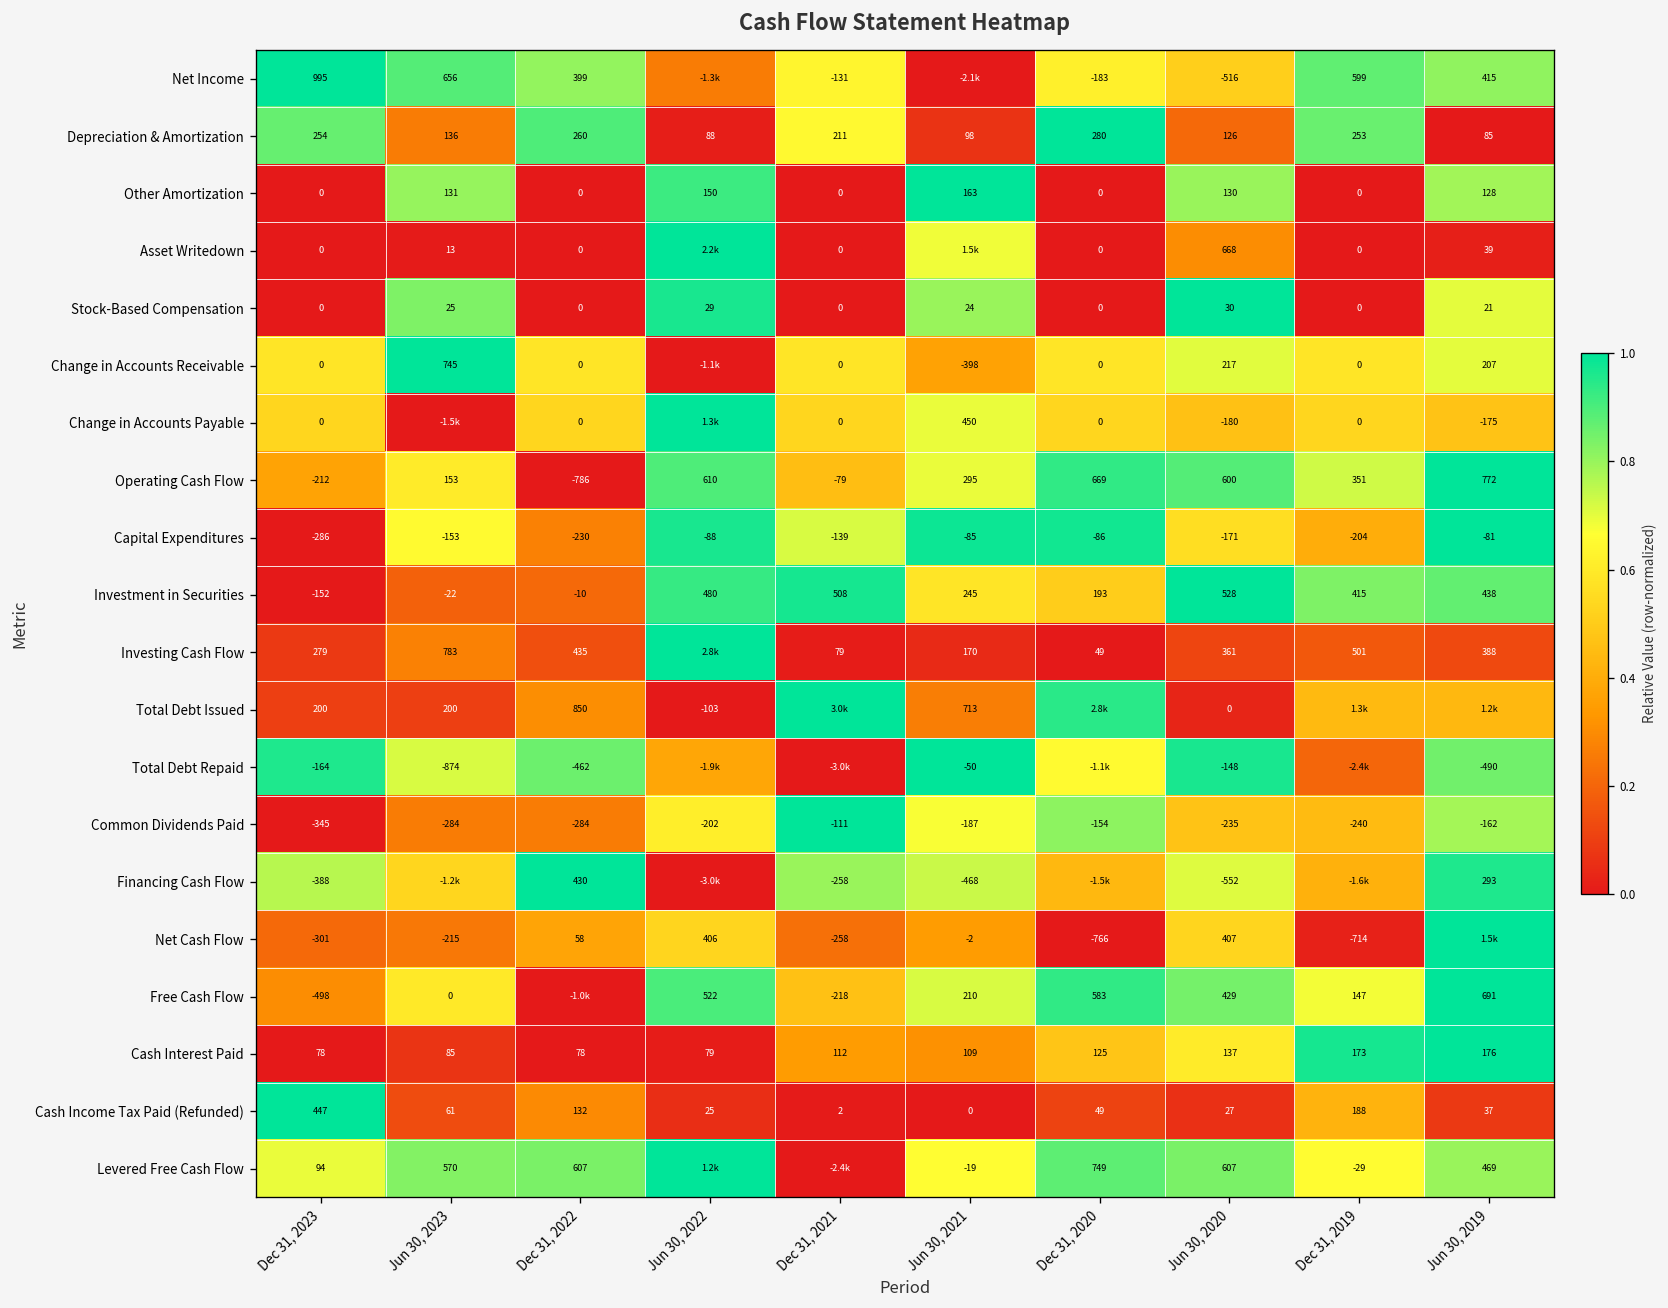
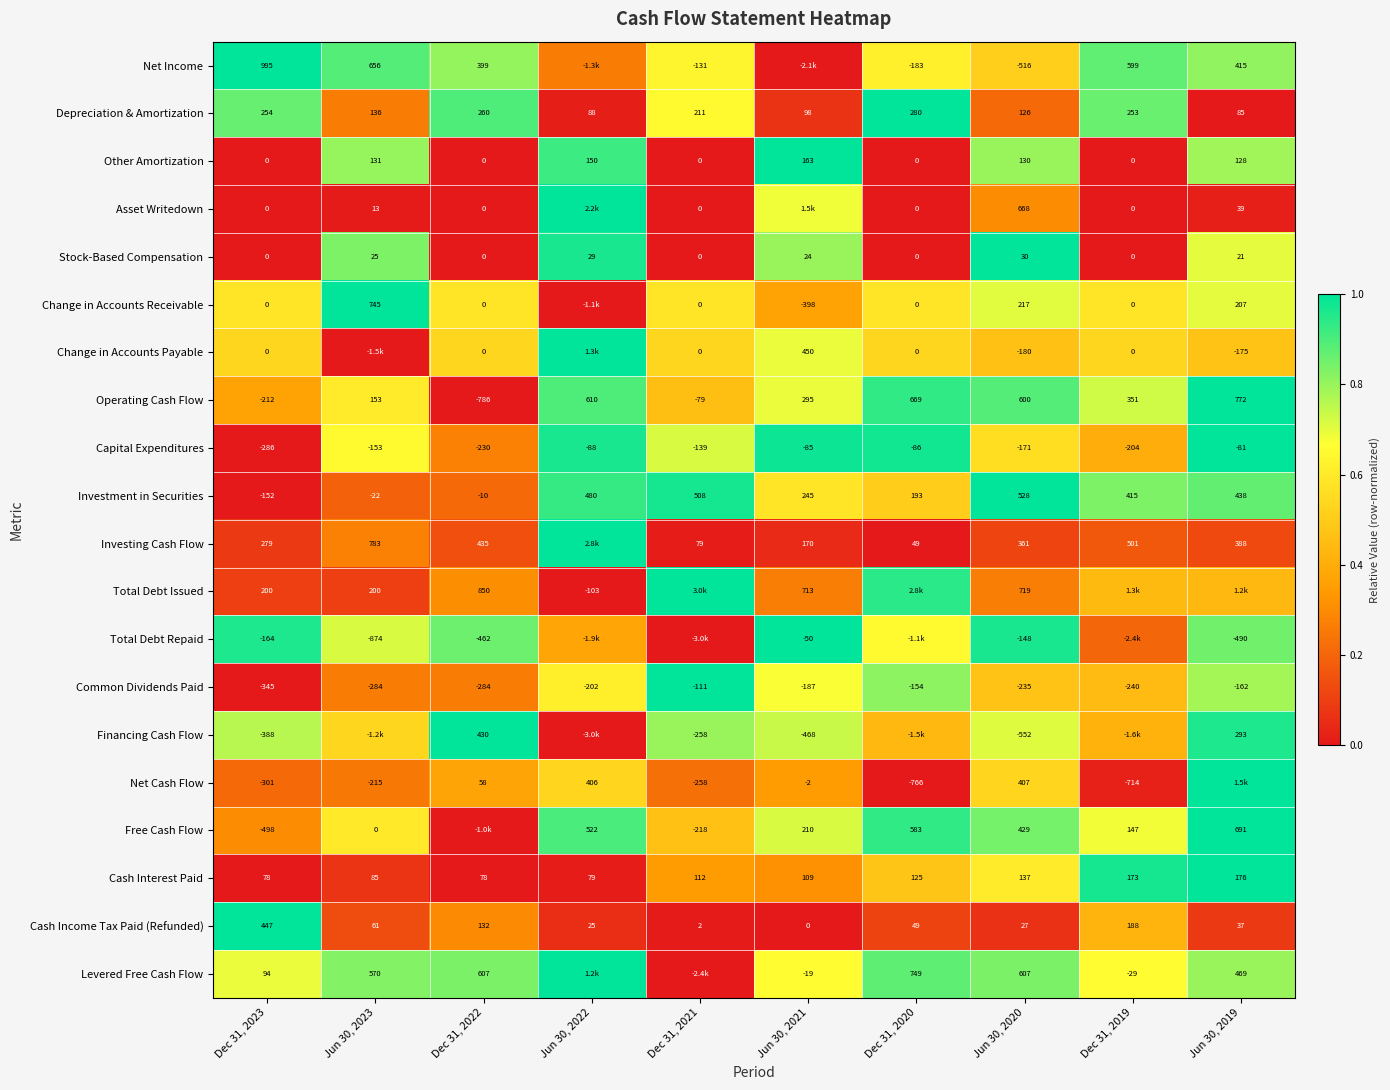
Total Debt Issued, Jun 30, 2020: 0 -> 719
